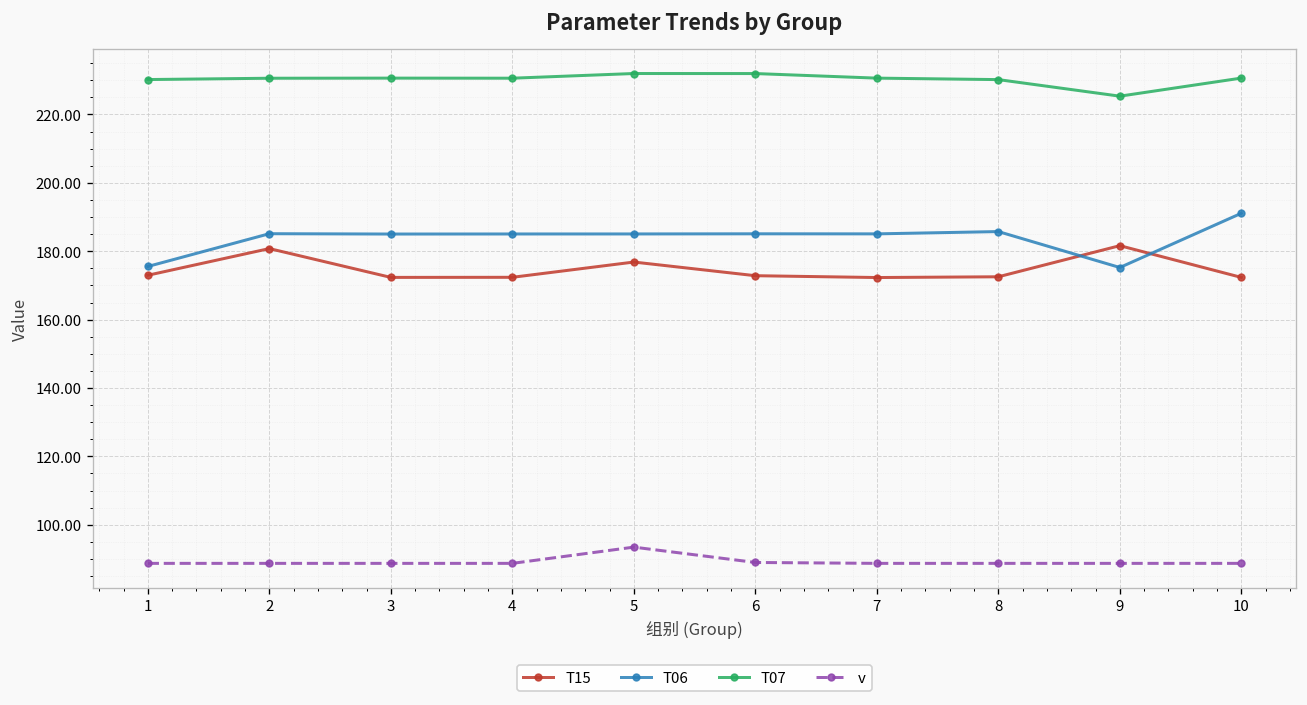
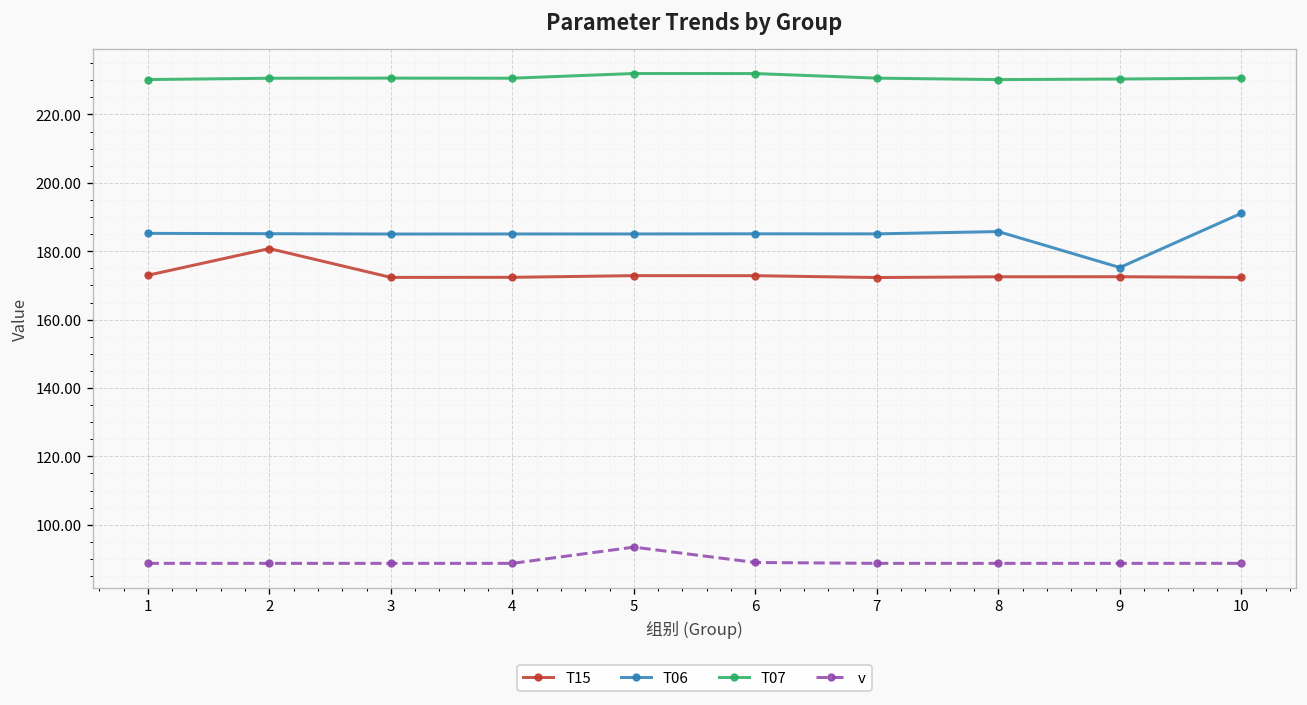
T06, 1: 176 -> 185
T15, 5: 177 -> 173
T15, 9: 182 -> 173
T07, 9: 225 -> 230
